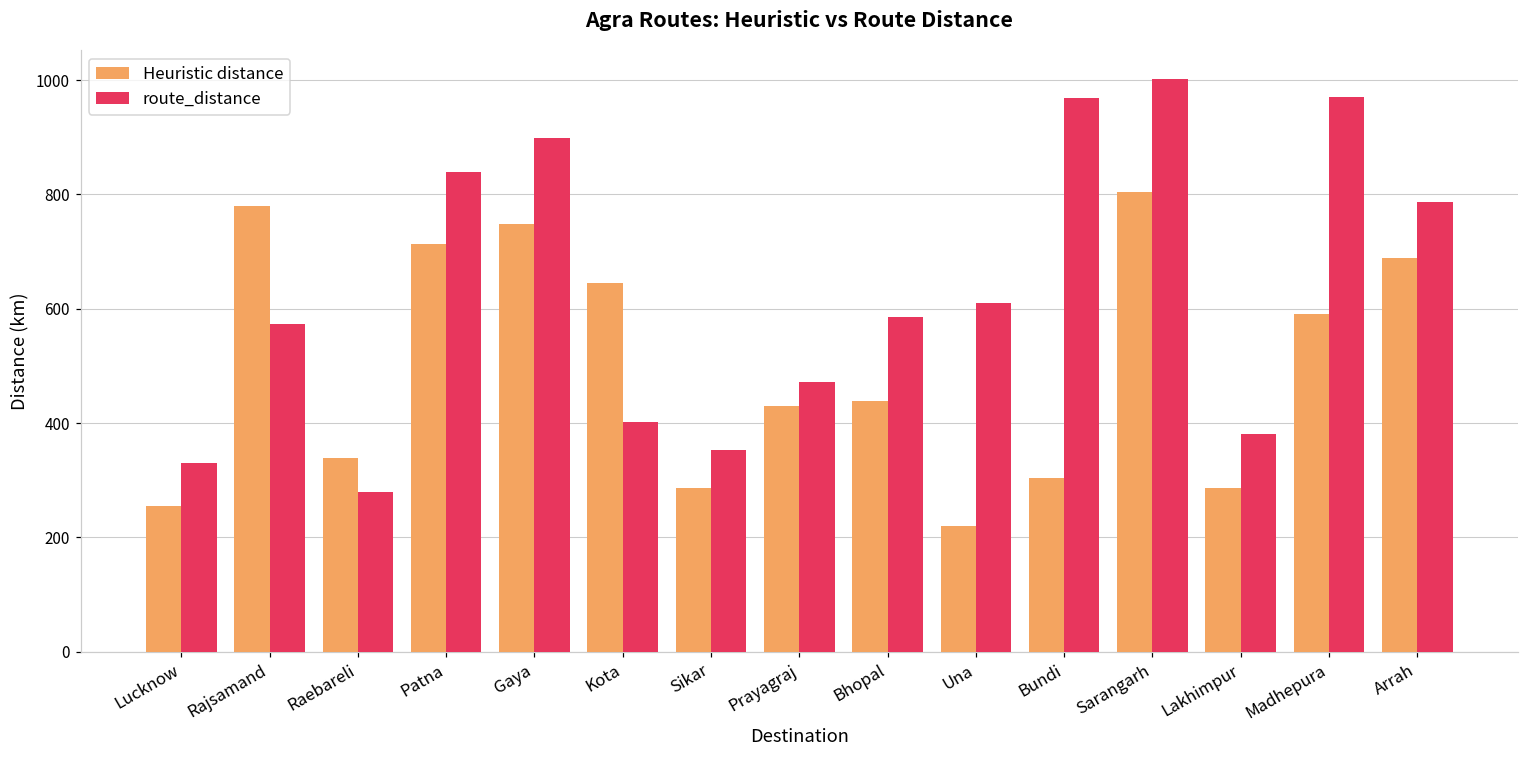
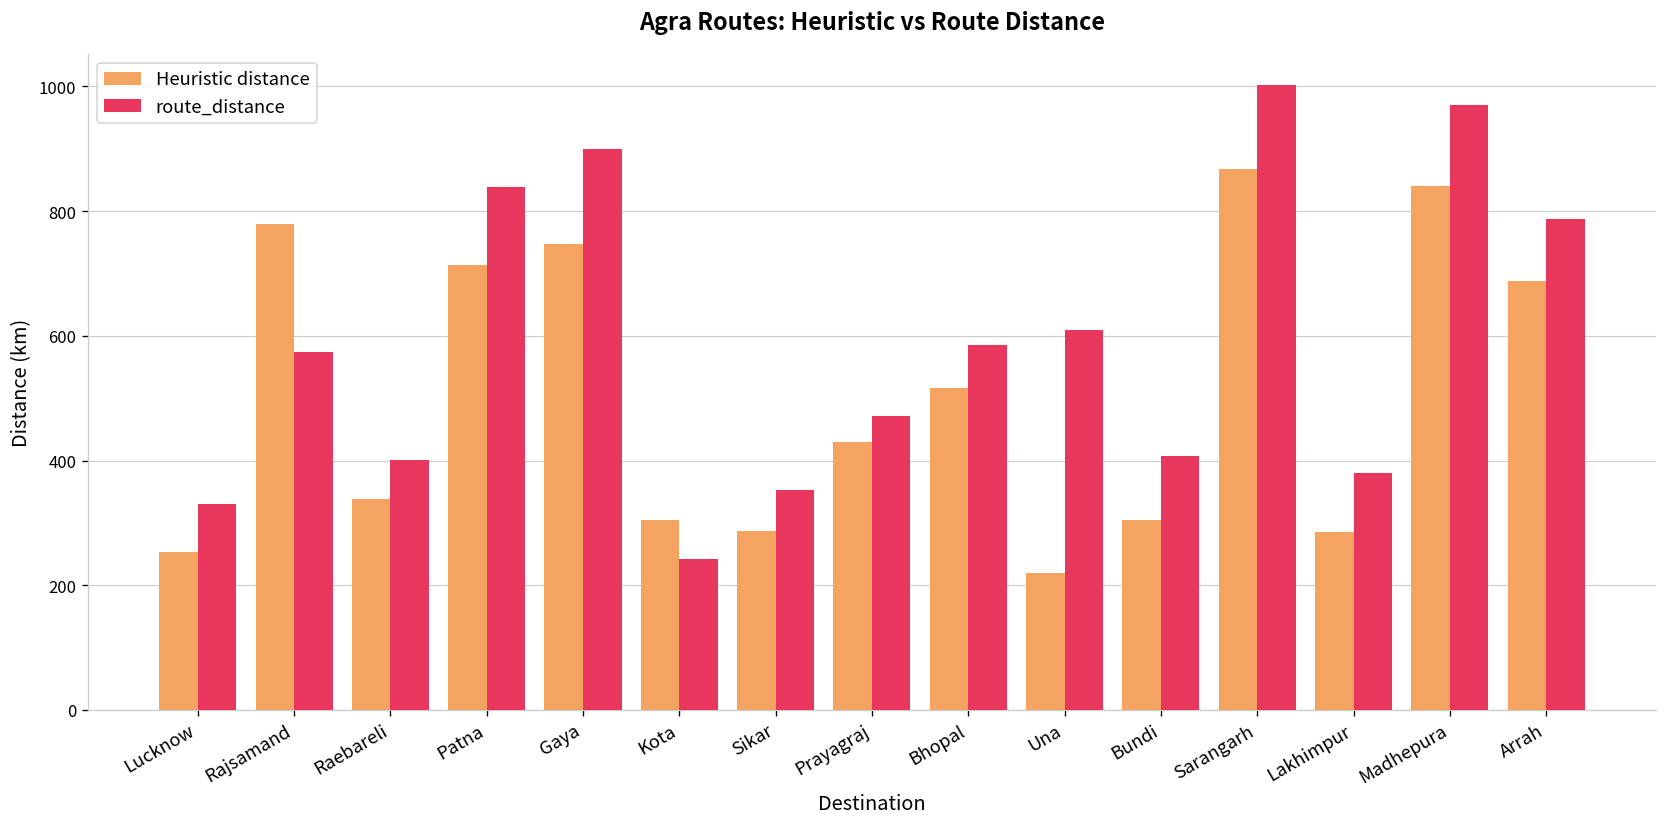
route_distance, Raebareli: 280 -> 400
Heuristic distance, Kota: 650 -> 310
route_distance, Kota: 400 -> 240
Heuristic distance, Bhopal: 440 -> 520
route_distance, Bundi: 970 -> 410
Heuristic distance, Sarangarh: 800 -> 870
Heuristic distance, Madhepura: 590 -> 840
